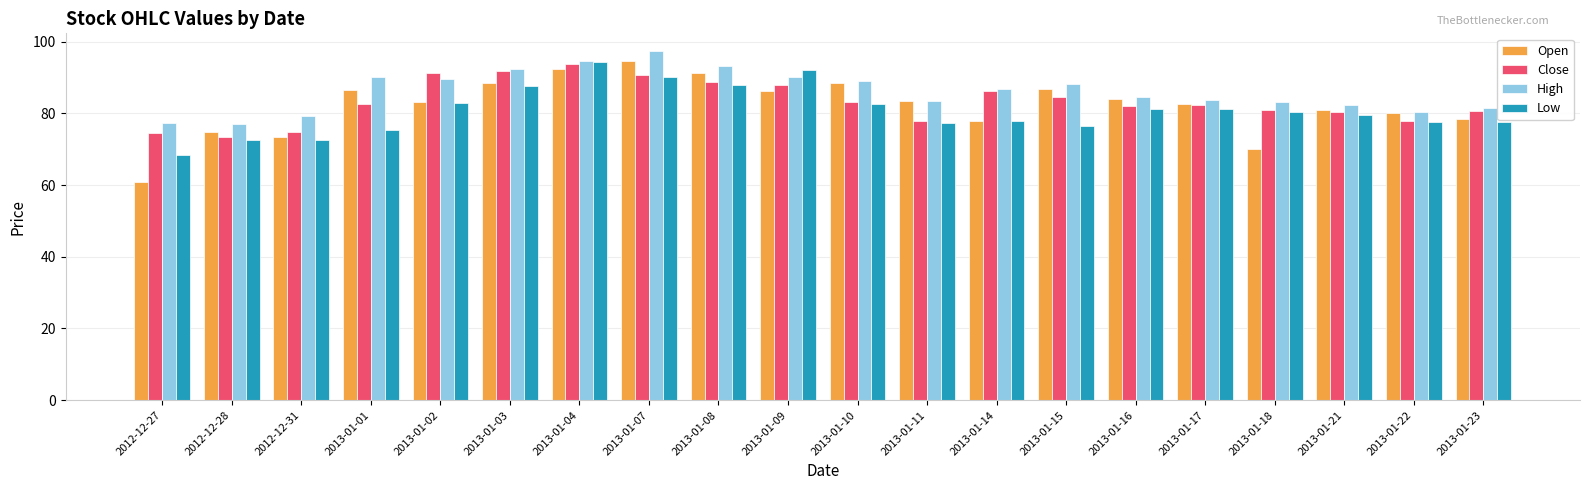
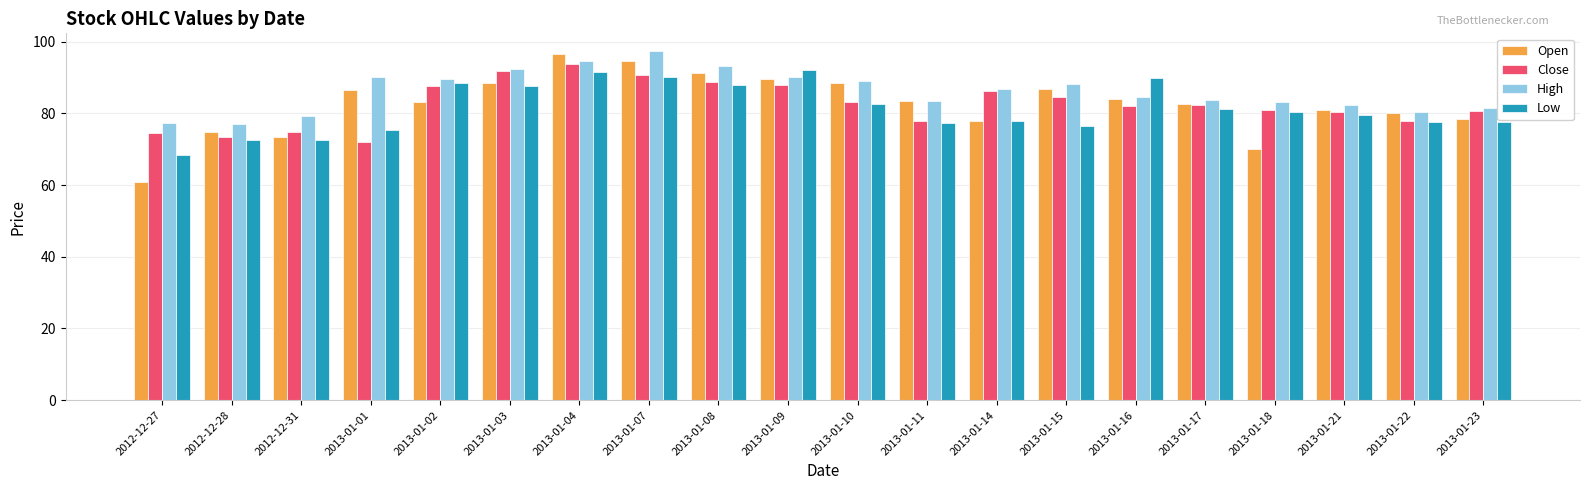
Close, 2013-01-01: 83 -> 72
Close, 2013-01-02: 91 -> 88
Low, 2013-01-02: 83 -> 88
Open, 2013-01-04: 93 -> 97
Low, 2013-01-04: 94 -> 91
Open, 2013-01-09: 86 -> 89
Low, 2013-01-16: 81 -> 90
